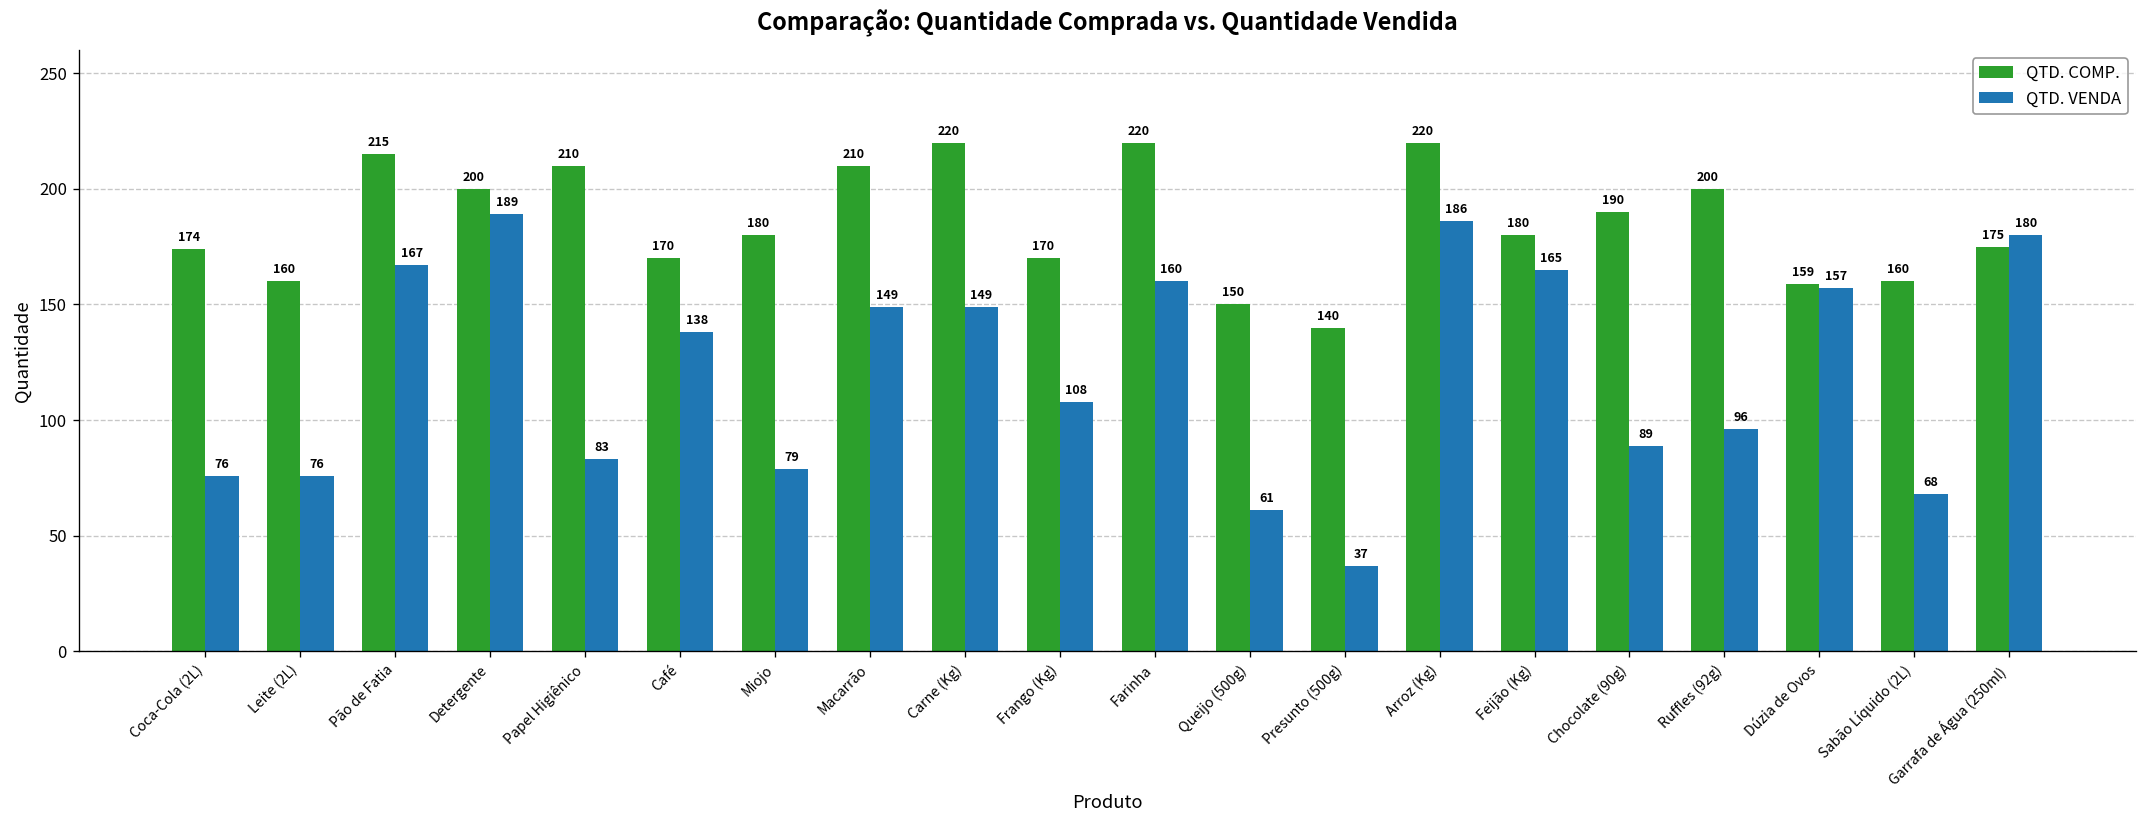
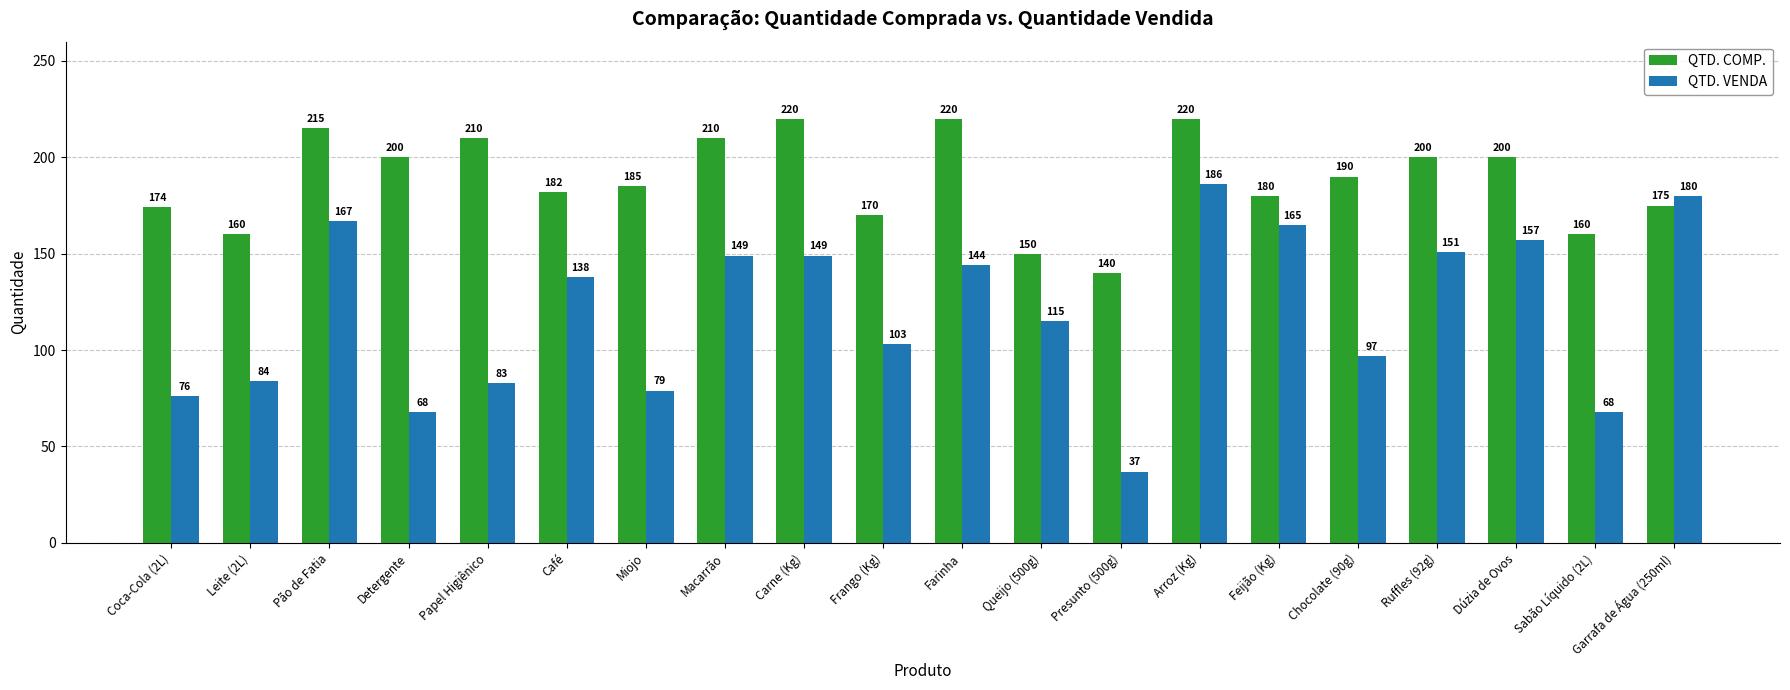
QTD. VENDA, Leite (2L): 76 -> 84
QTD. VENDA, Detergente: 189 -> 68
QTD. COMP., Café: 170 -> 182
QTD. COMP., Miojo: 180 -> 185
QTD. VENDA, Frango (Kg): 108 -> 103
QTD. VENDA, Farinha: 160 -> 144
QTD. VENDA, Queijo (500g): 61 -> 115
QTD. VENDA, Chocolate (90g): 89 -> 97
QTD. VENDA, Ruffles (92g): 96 -> 151
QTD. COMP., Dúzia de Ovos: 159 -> 200
